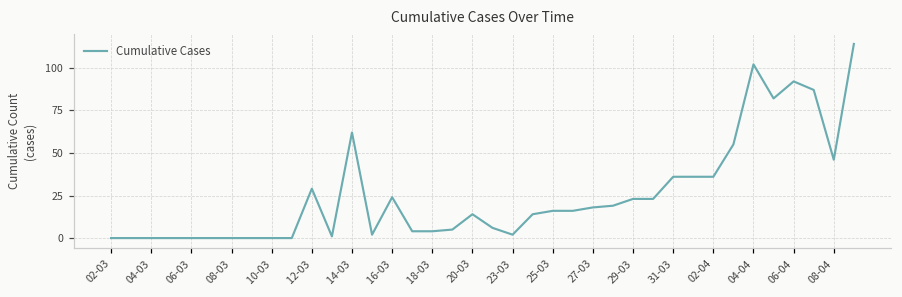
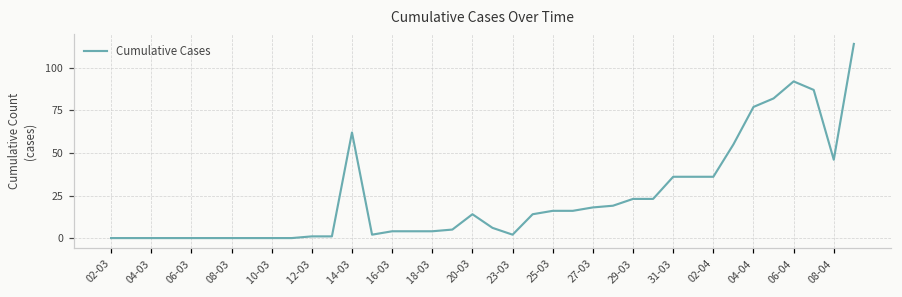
12-03: 29 -> 1
16-03: 24 -> 4
04-04: 102 -> 77
